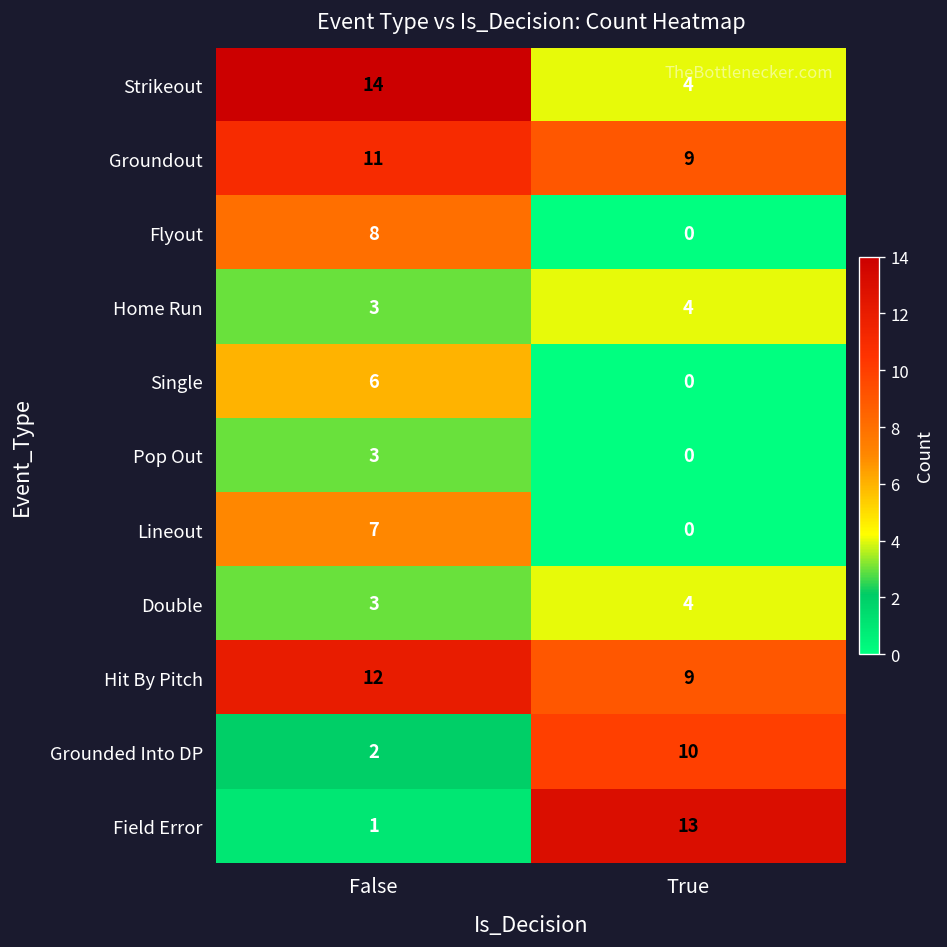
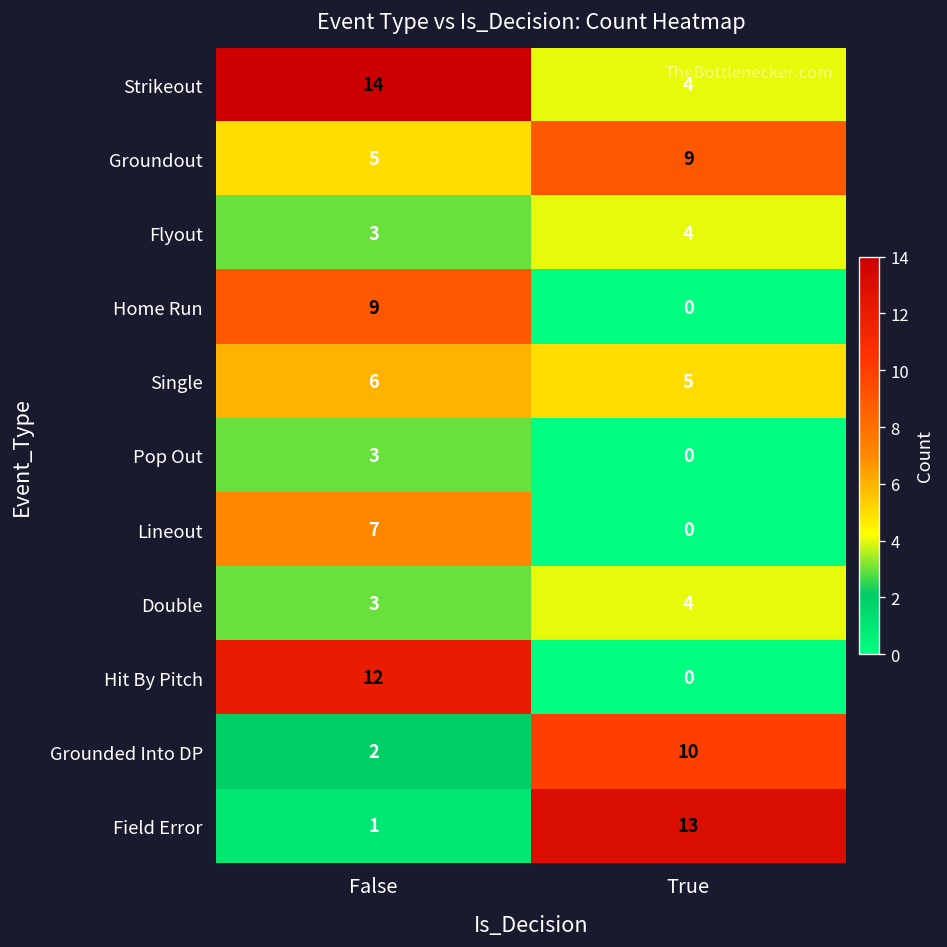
Groundout, False: 11 -> 5
Flyout, False: 8 -> 3
Flyout, True: 0 -> 4
Home Run, False: 3 -> 9
Home Run, True: 4 -> 0
Single, True: 0 -> 5
Hit By Pitch, True: 9 -> 0
